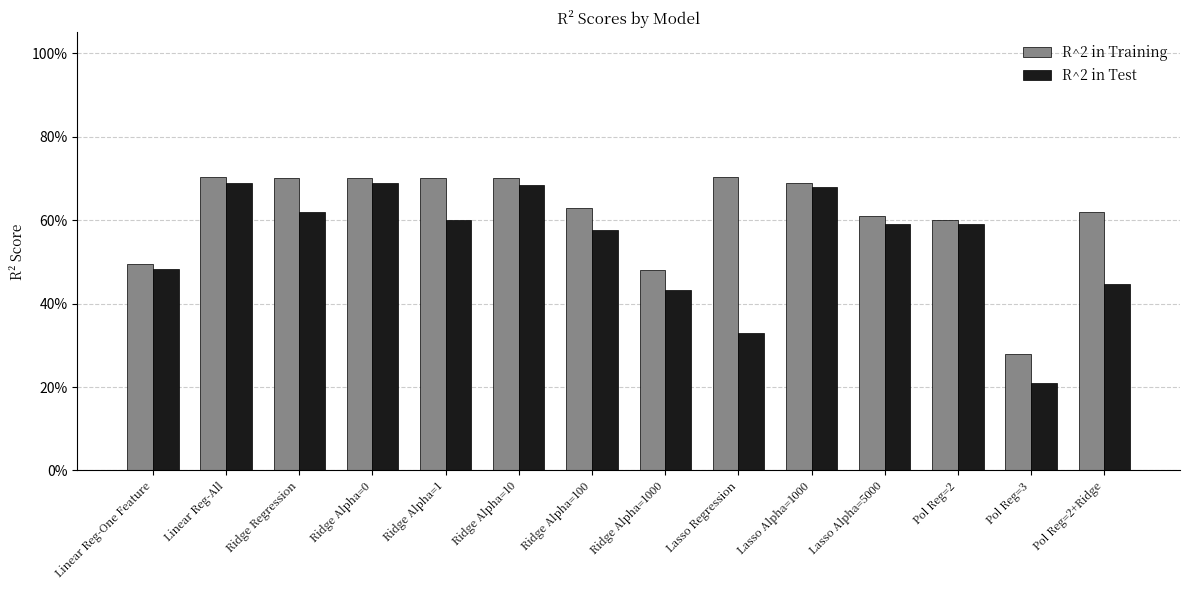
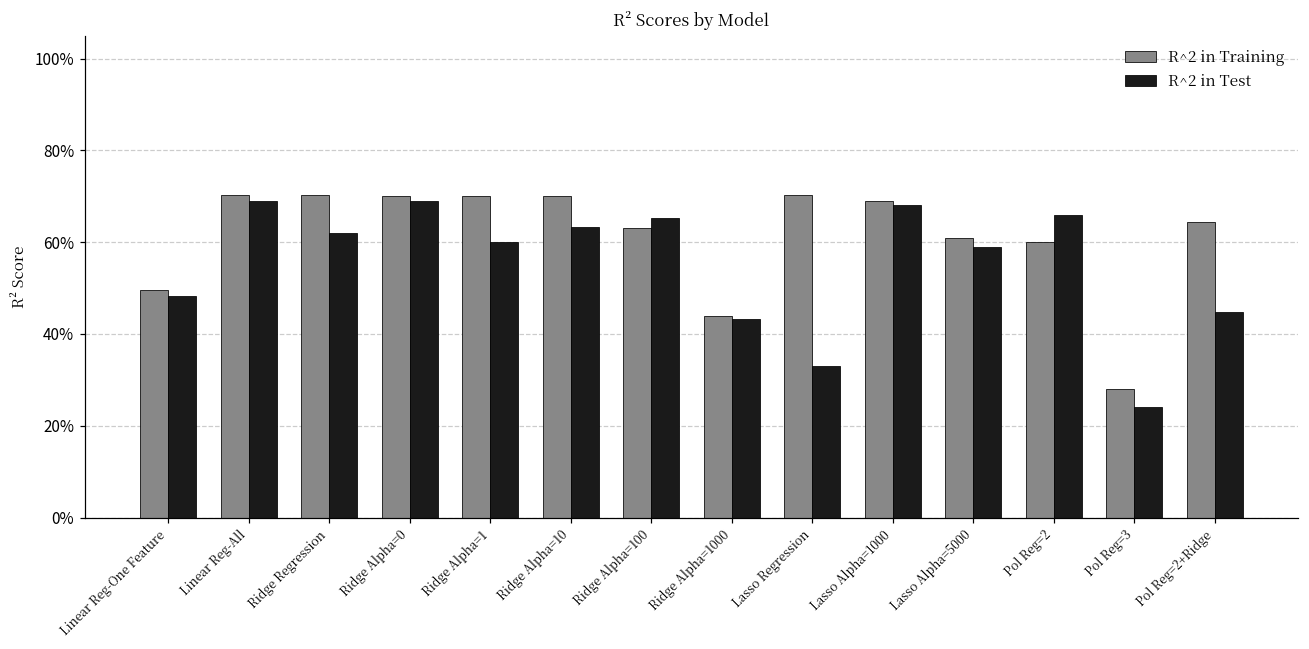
R^2 in Test, Ridge Alpha=10: 69% -> 63%
R^2 in Test, Ridge Alpha=100: 58% -> 65%
R^2 in Training, Ridge Alpha=1000: 48% -> 44%
R^2 in Test, Pol Reg=2: 59% -> 66%
R^2 in Test, Pol Reg=3: 21% -> 24%
R^2 in Training, Pol Reg=2+Ridge: 62% -> 64%
